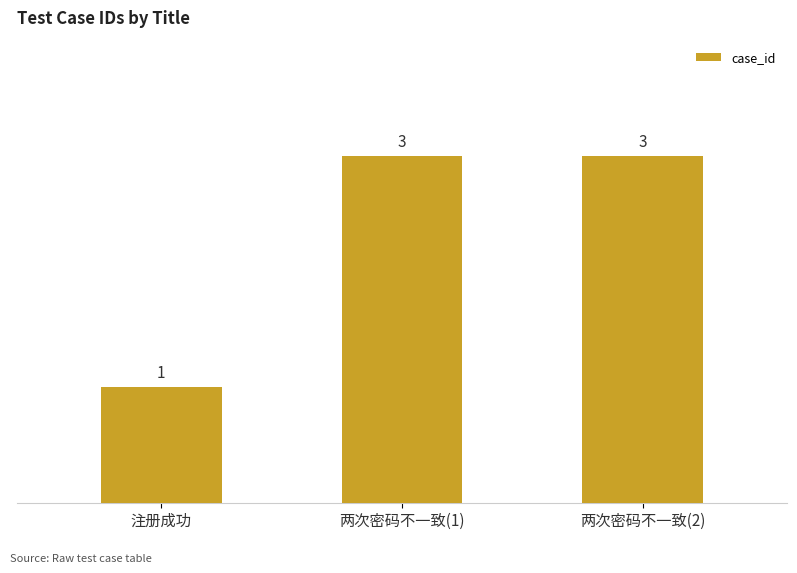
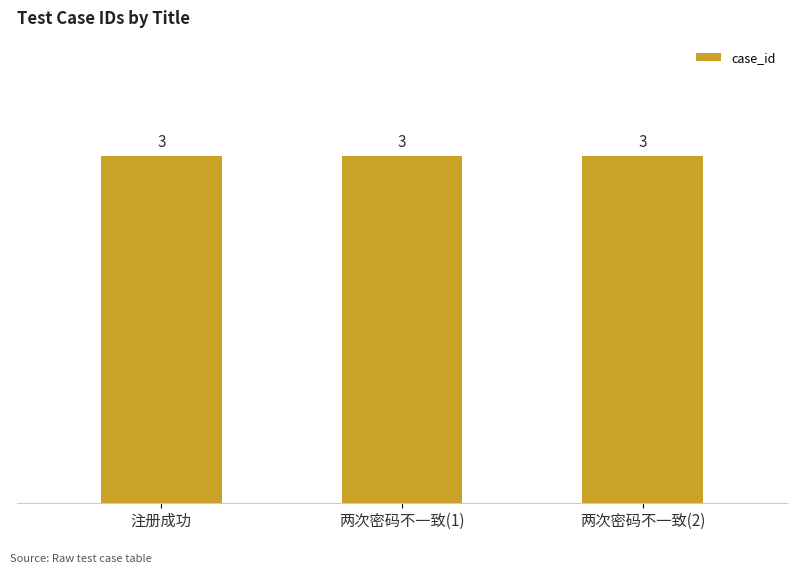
注册成功: 1 -> 3
